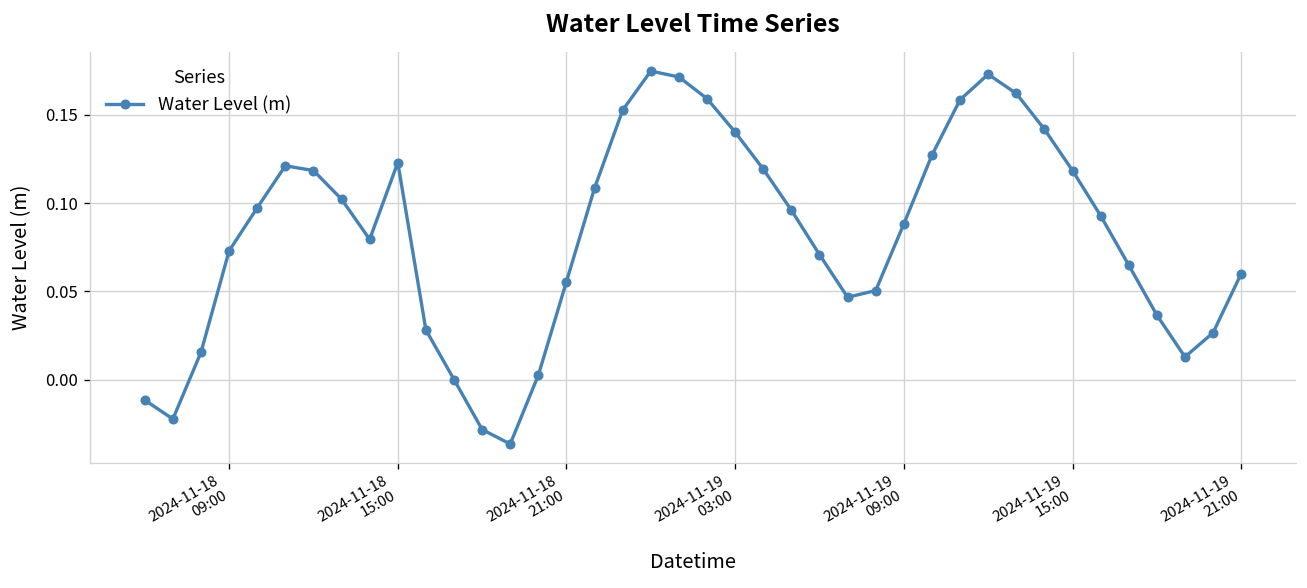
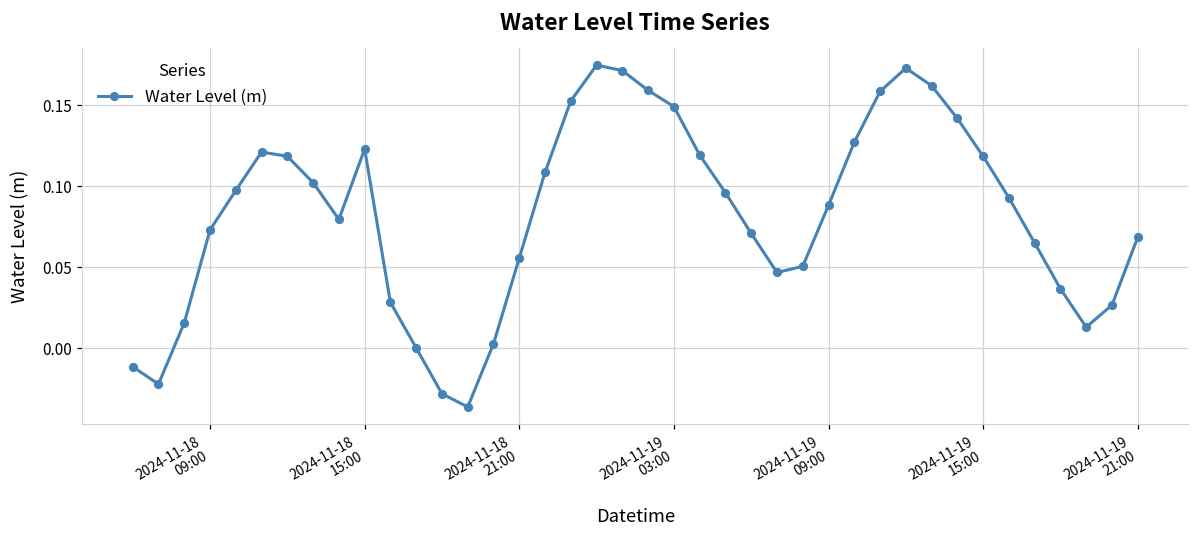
2024-11-19 03:00: 0.140 -> 0.149
2024-11-19 21:00: 0.060 -> 0.068
